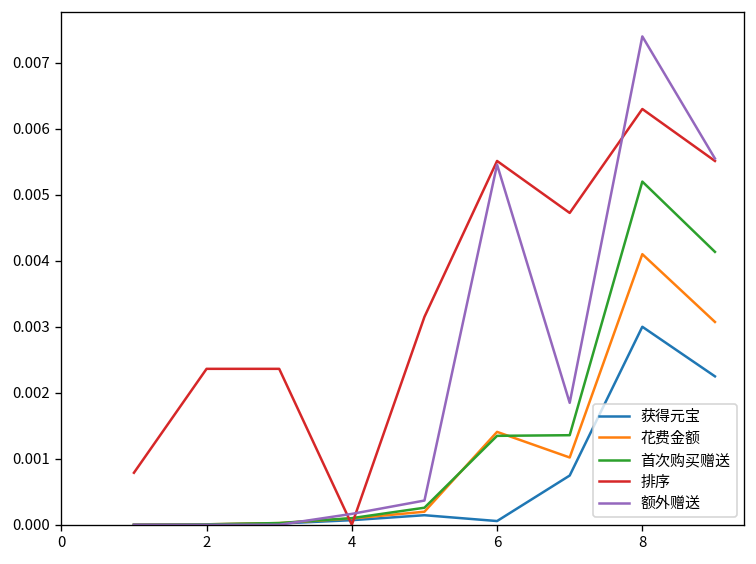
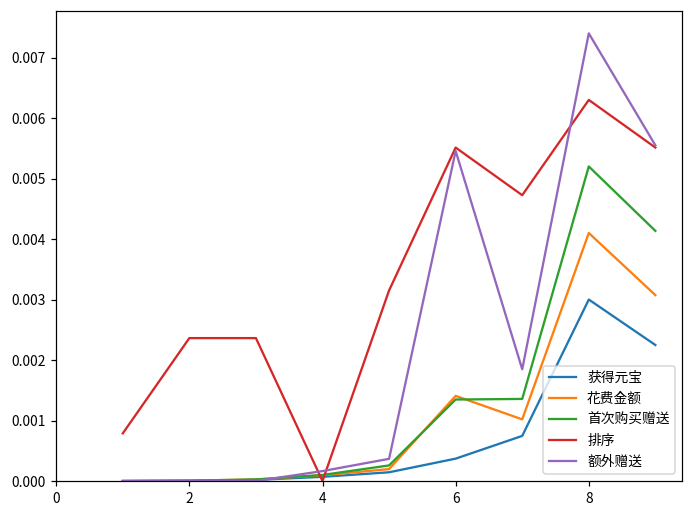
获得元宝, 6: 0.0001 -> 0.0004
